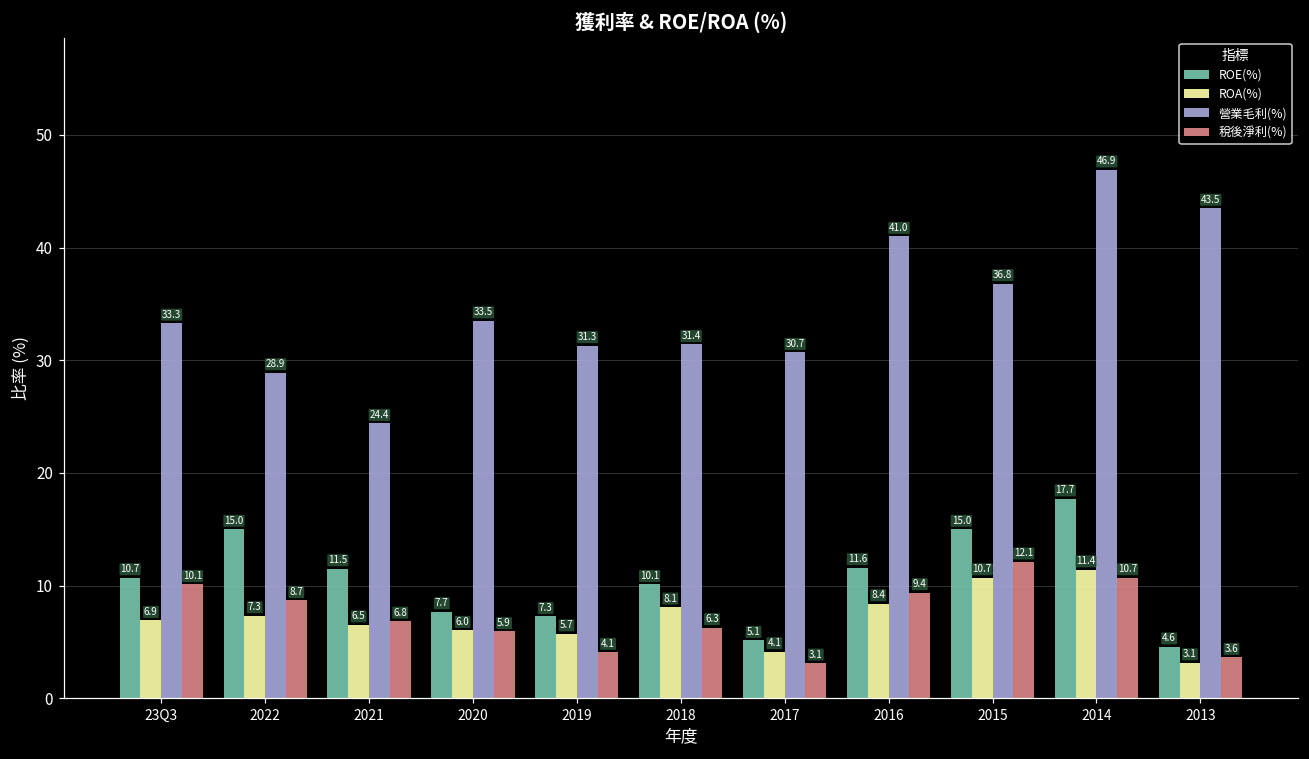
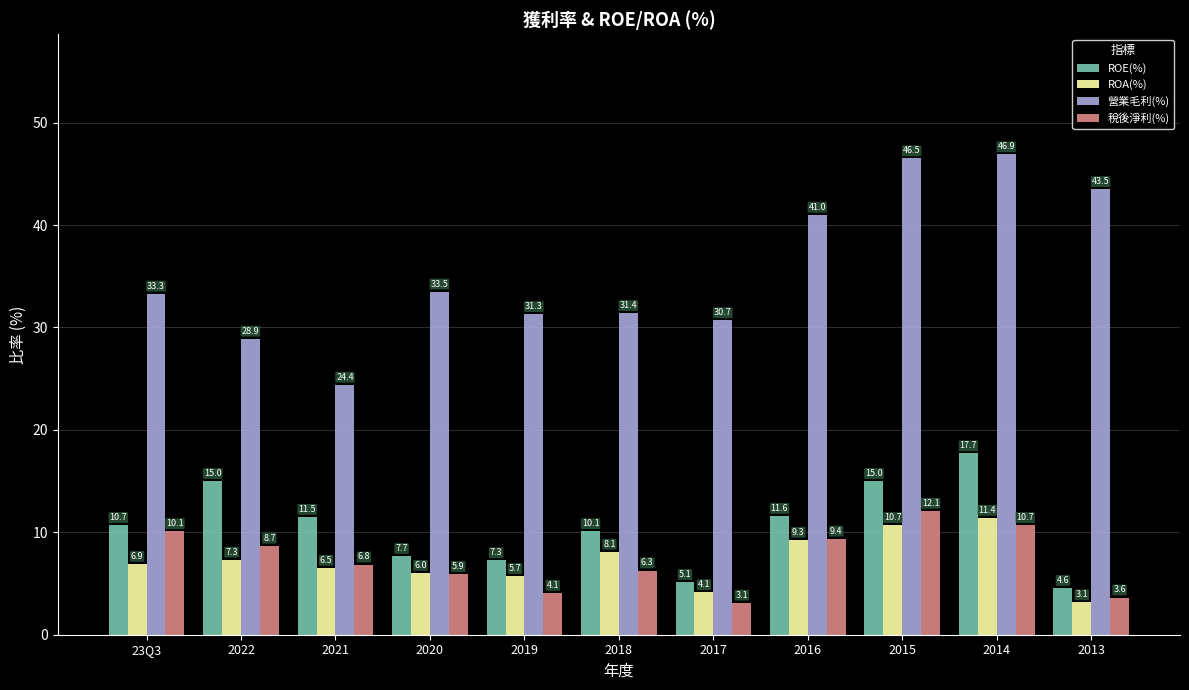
ROA(%), 2016: 8.4 -> 9.3
營業毛利(%), 2015: 36.8 -> 46.5
